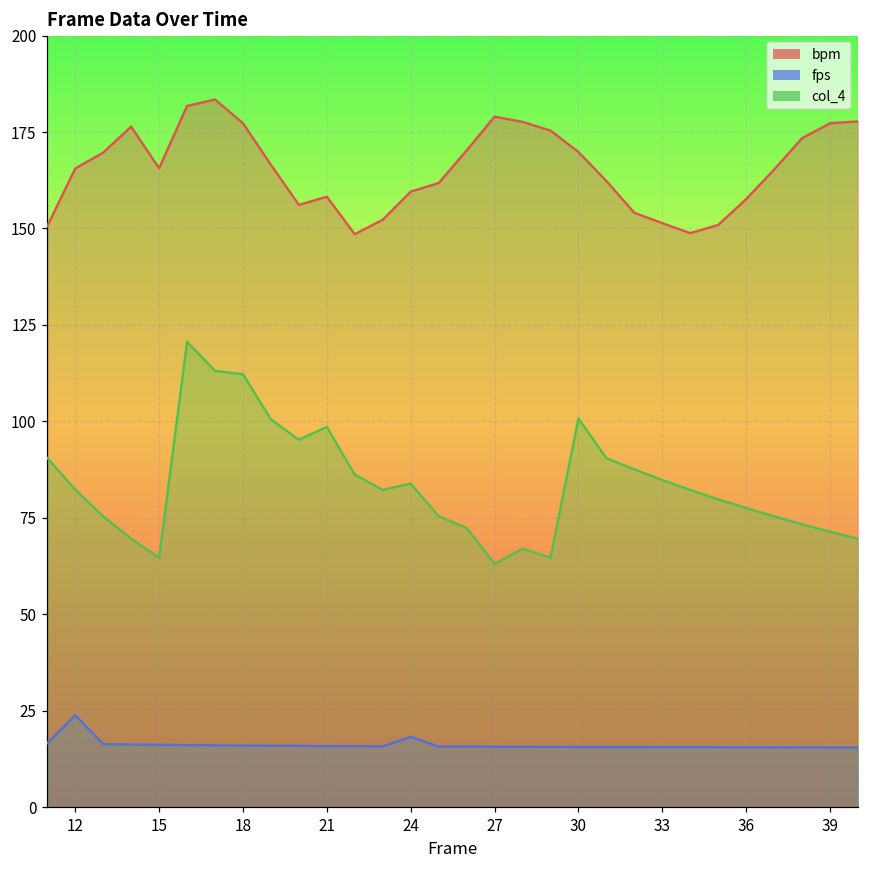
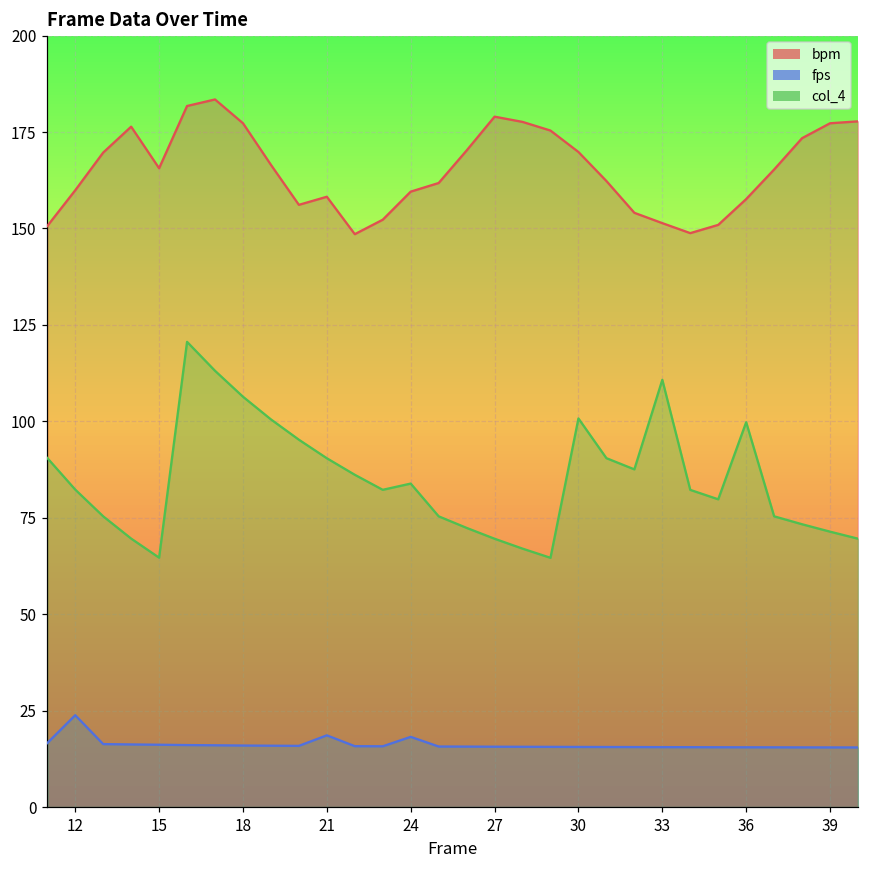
bpm, 12: 166 -> 160
col_4, 18: 112 -> 106
fps, 21: 16 -> 19
col_4, 21: 99 -> 90
col_4, 27: 63 -> 70
col_4, 33: 85 -> 111
col_4, 36: 78 -> 100
